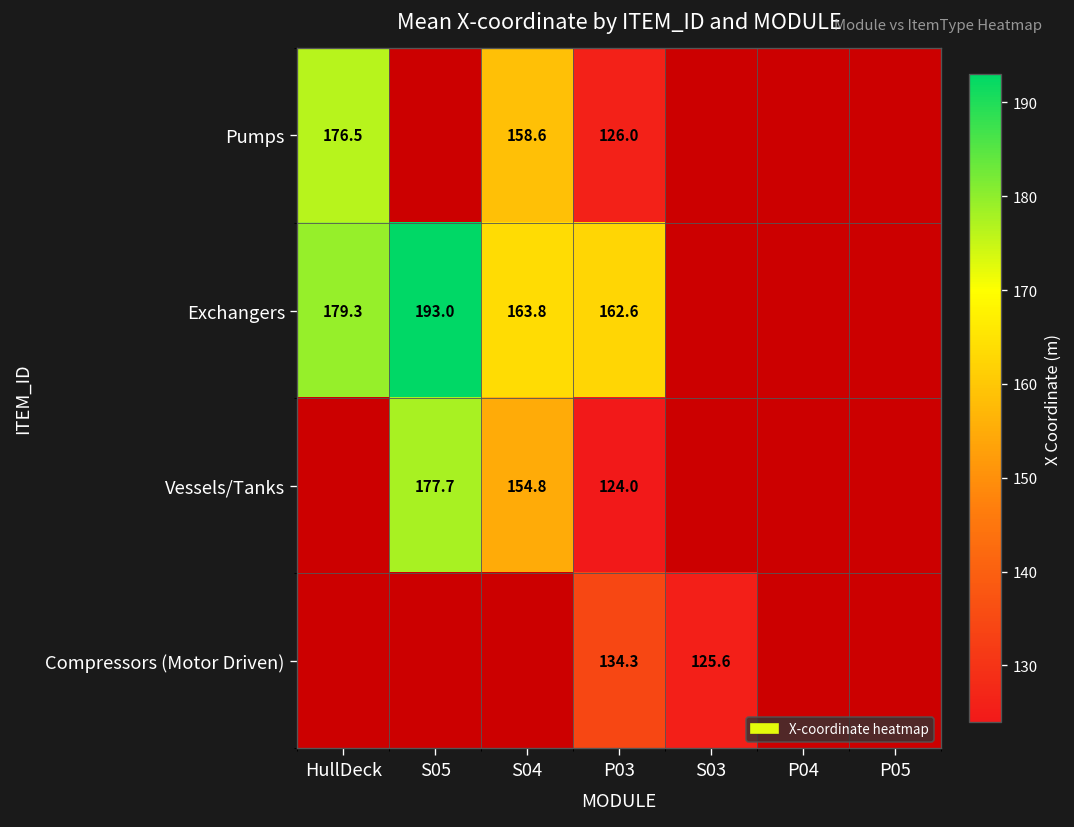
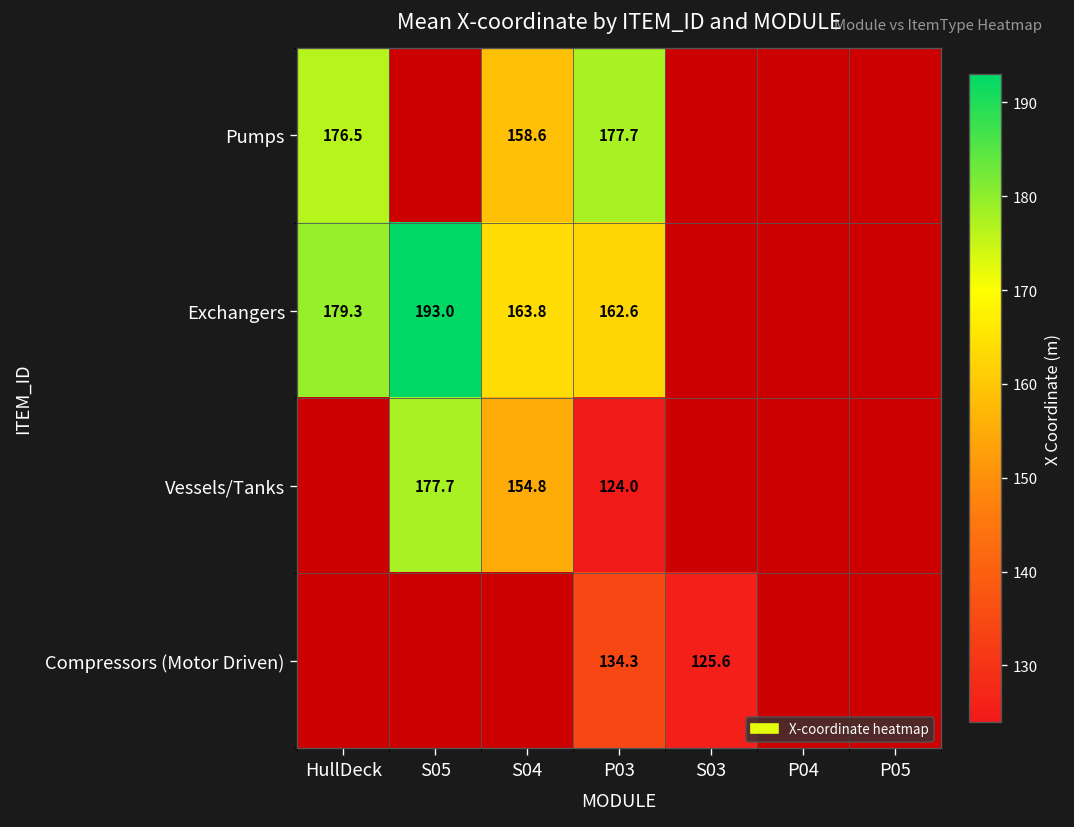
Pumps, P03: 126.0 -> 177.7
